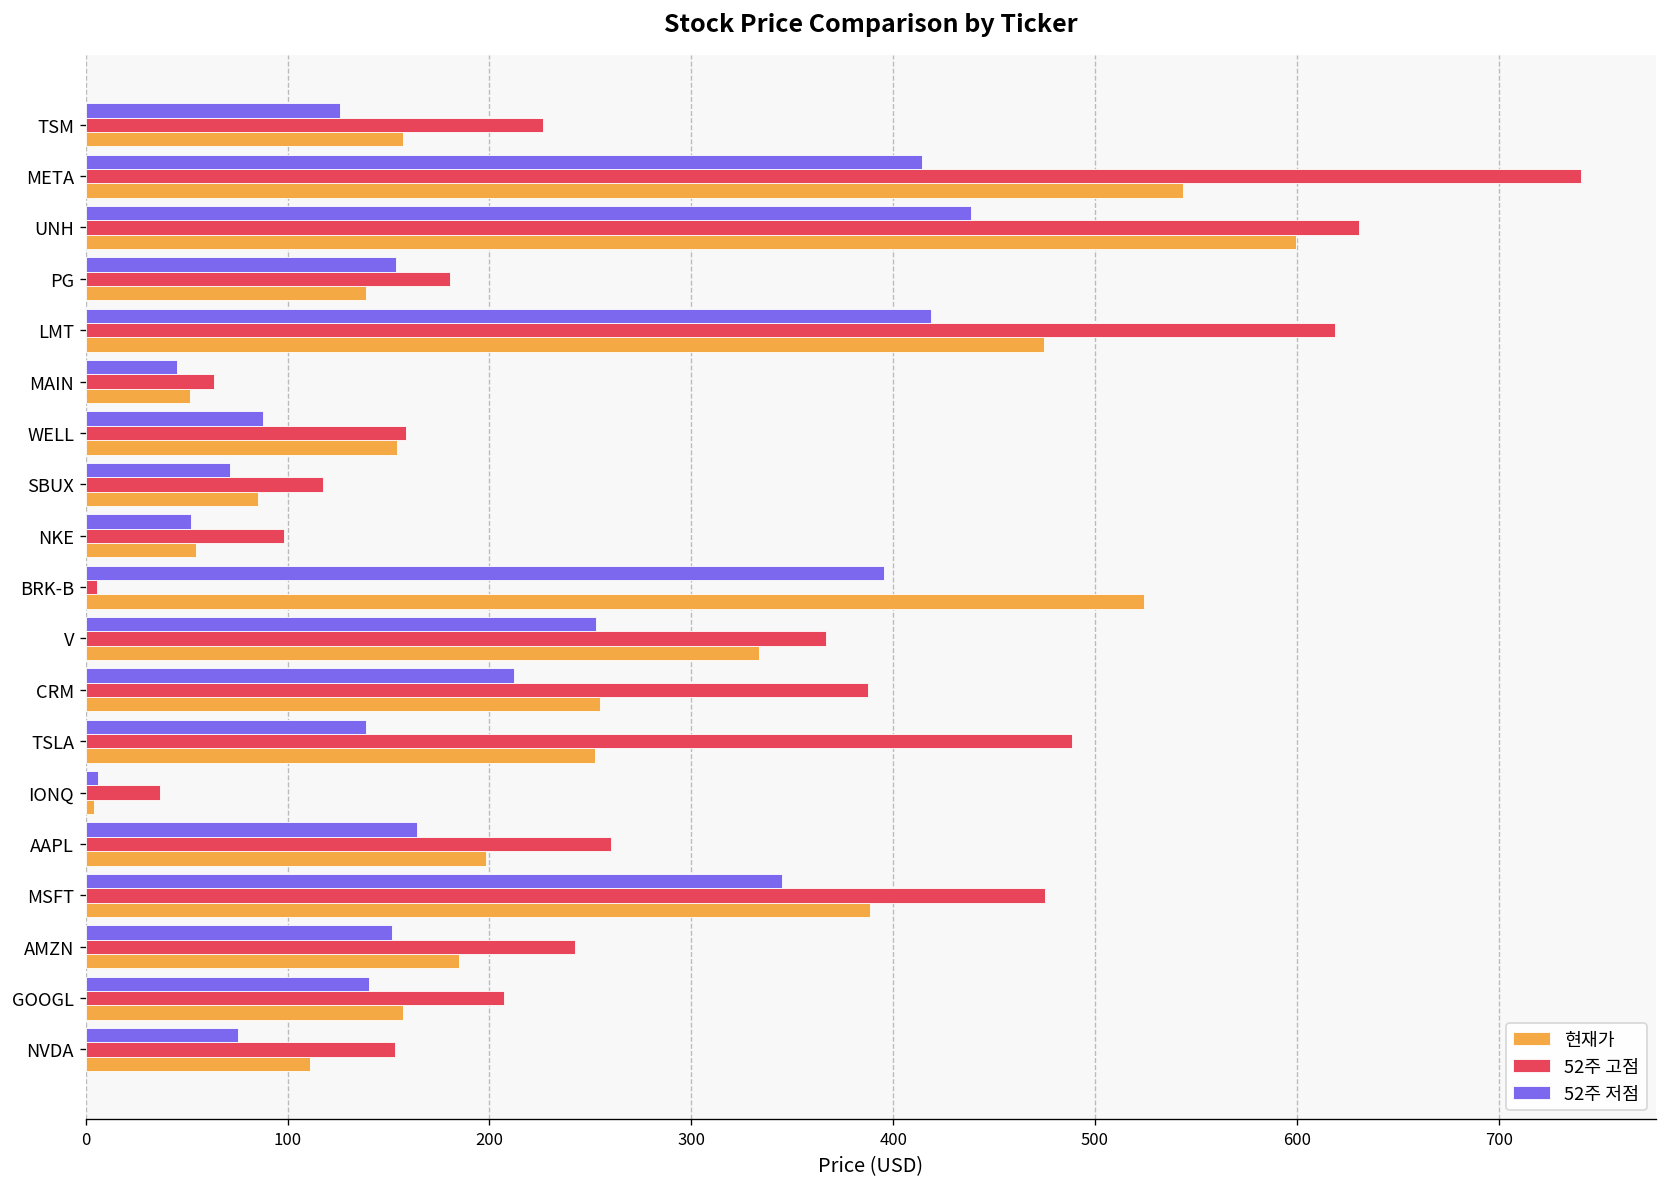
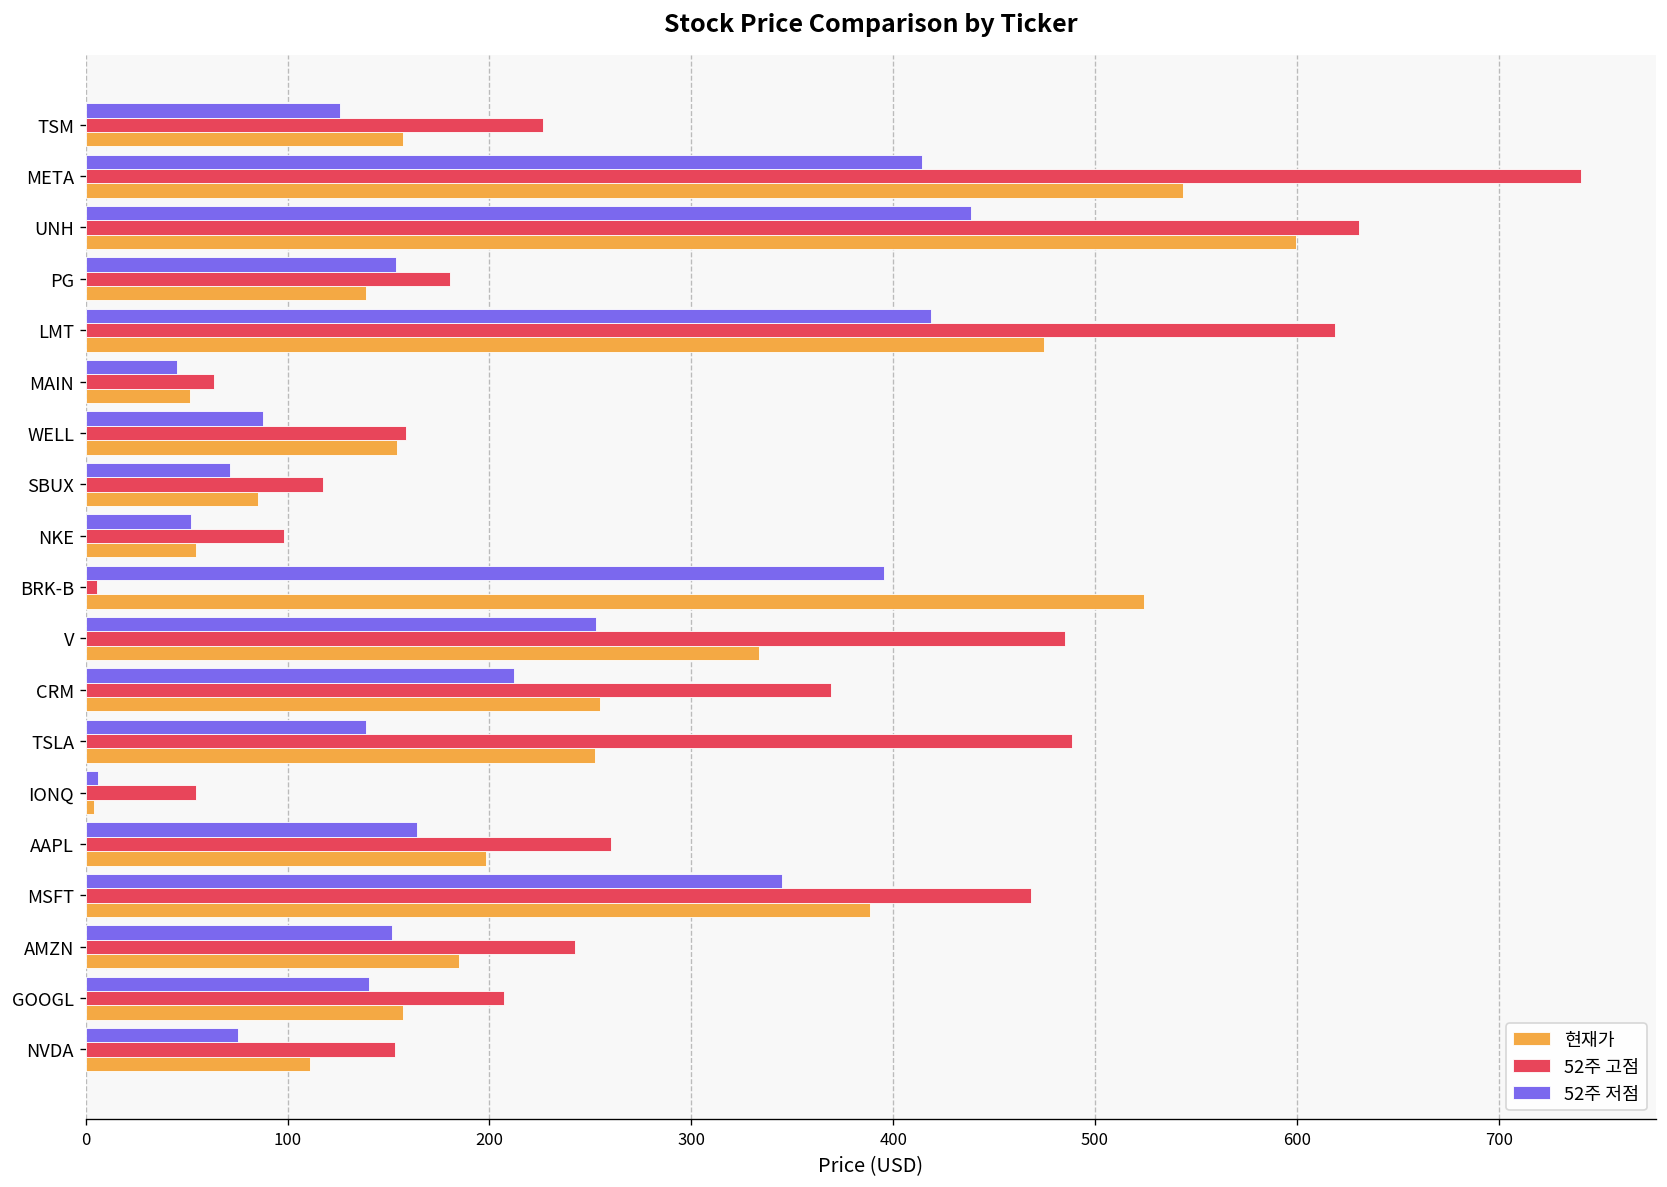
52주 고점, V: 367 -> 485
52주 고점, CRM: 387 -> 369
52주 고점, IONQ: 37 -> 55
52주 고점, MSFT: 475 -> 468
